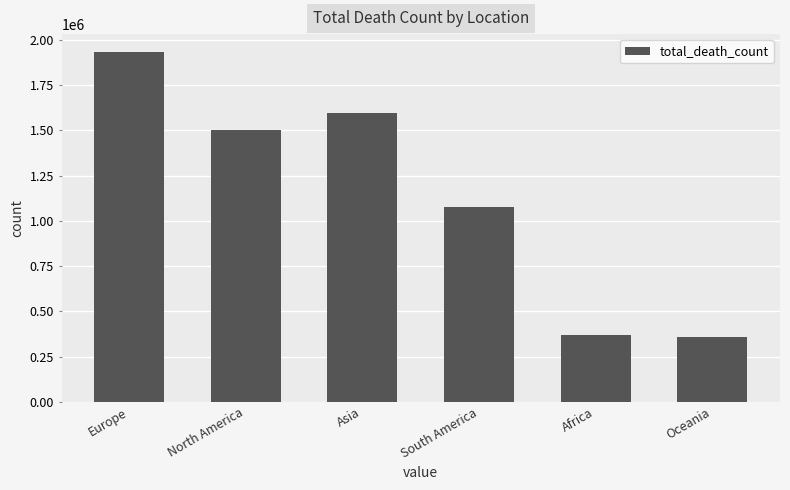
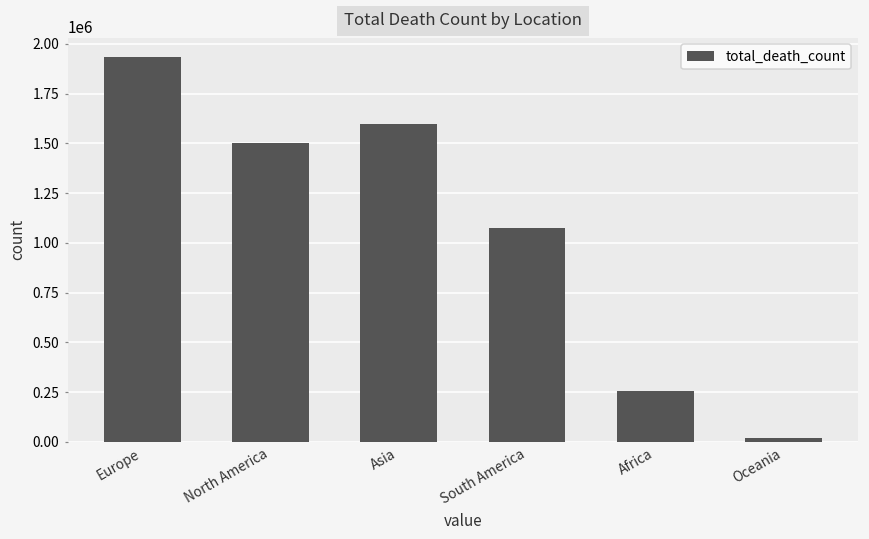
Africa: 370000 -> 260000
Oceania: 360000 -> 20000
